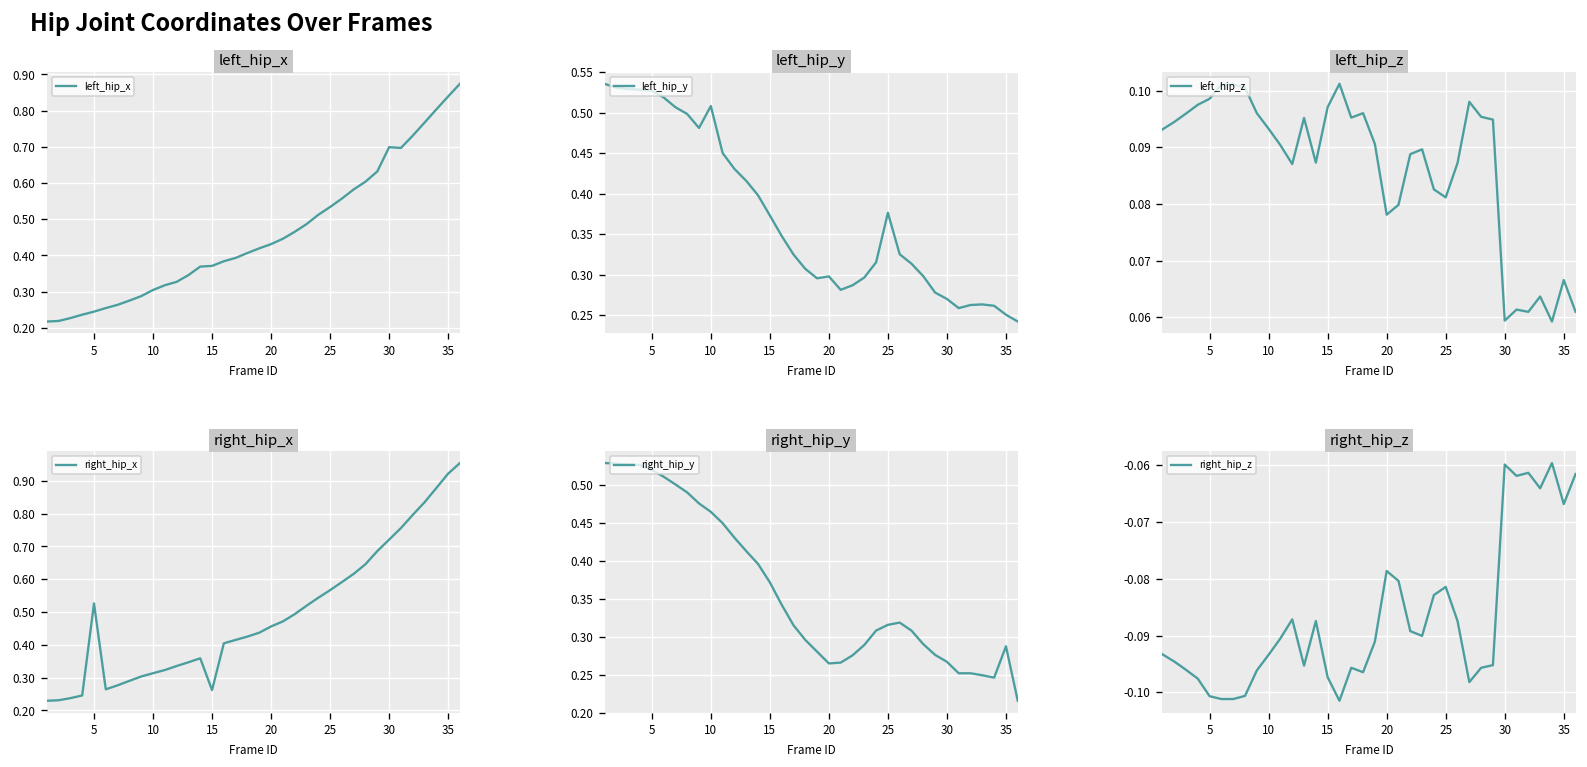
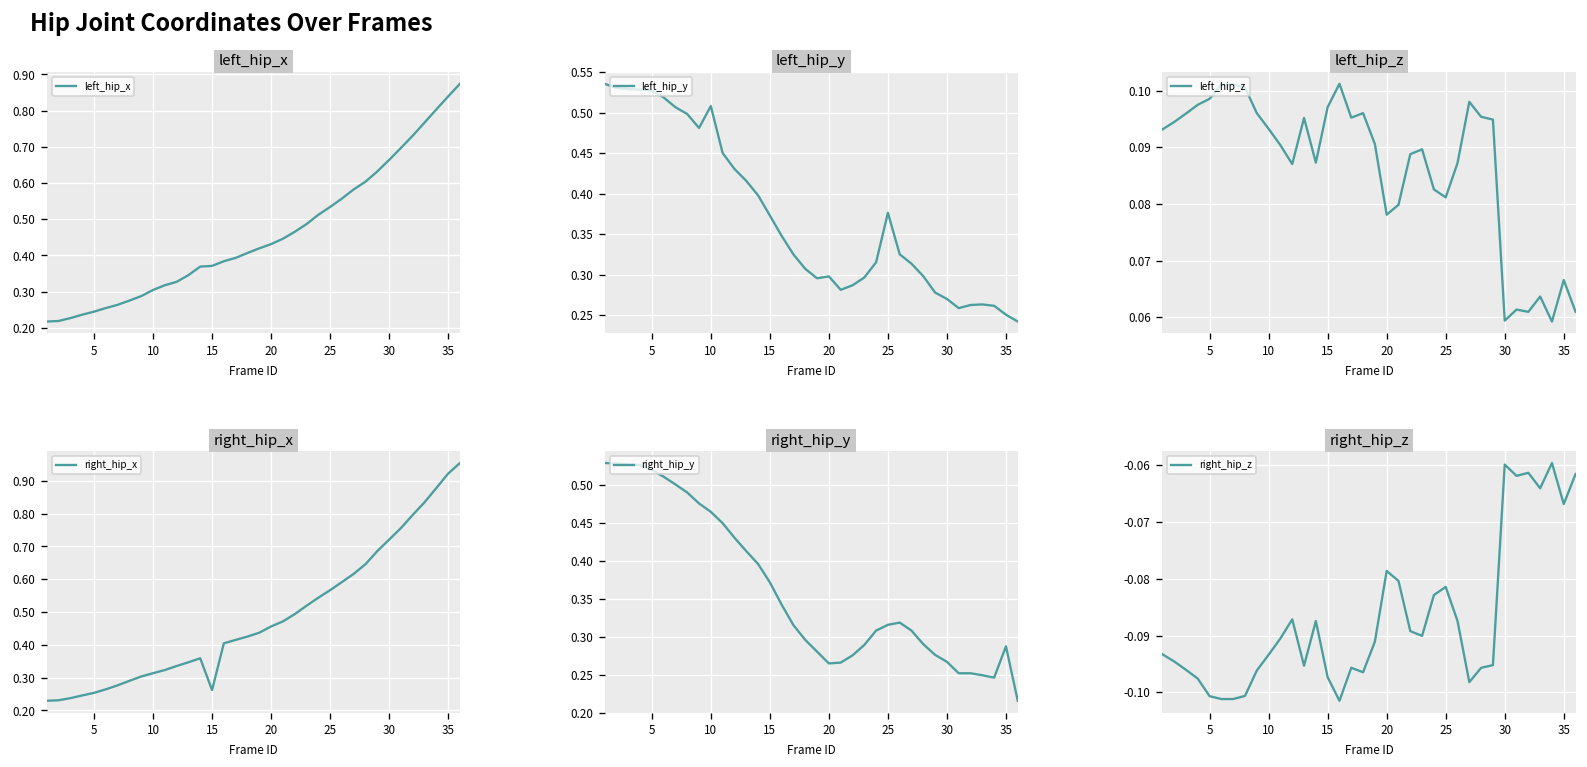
left_hip_x, 30: 0.70 -> 0.66
right_hip_x, 5: 0.53 -> 0.25
